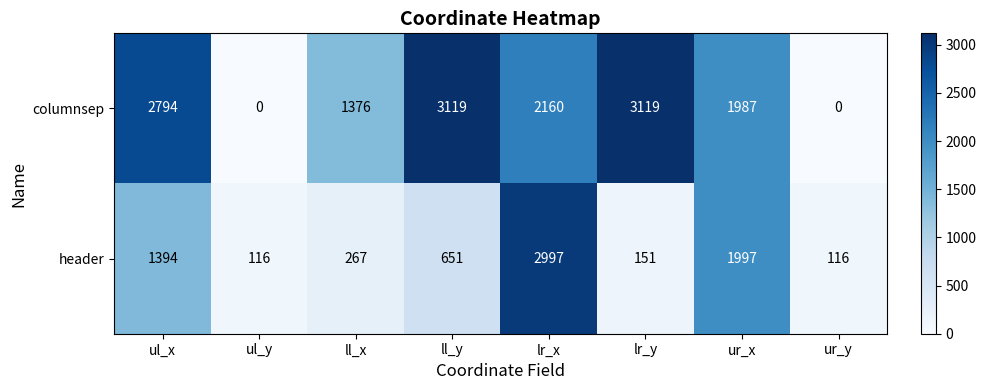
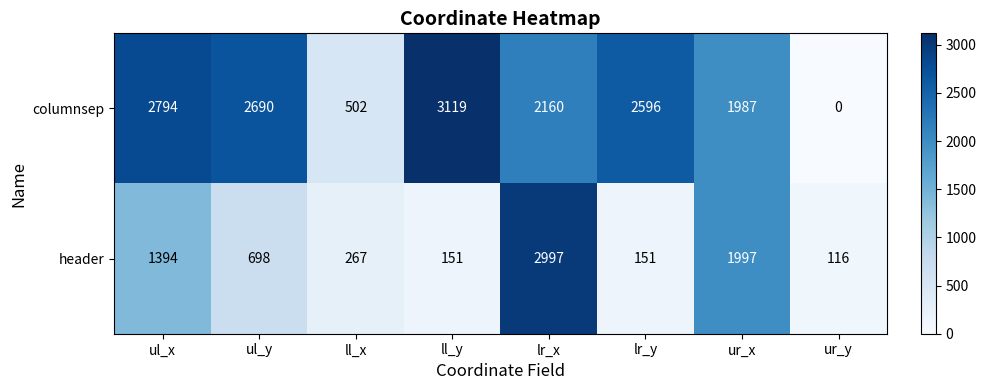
columnsep, ul_y: 0 -> 2690
columnsep, ll_x: 1376 -> 502
columnsep, lr_y: 3119 -> 2596
header, ul_y: 116 -> 698
header, ll_y: 651 -> 151
